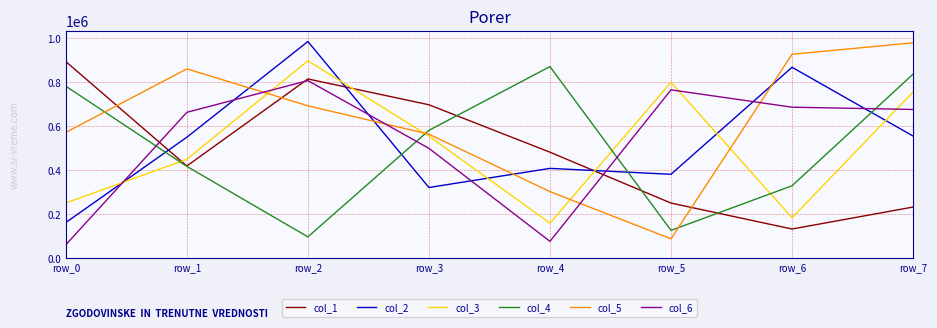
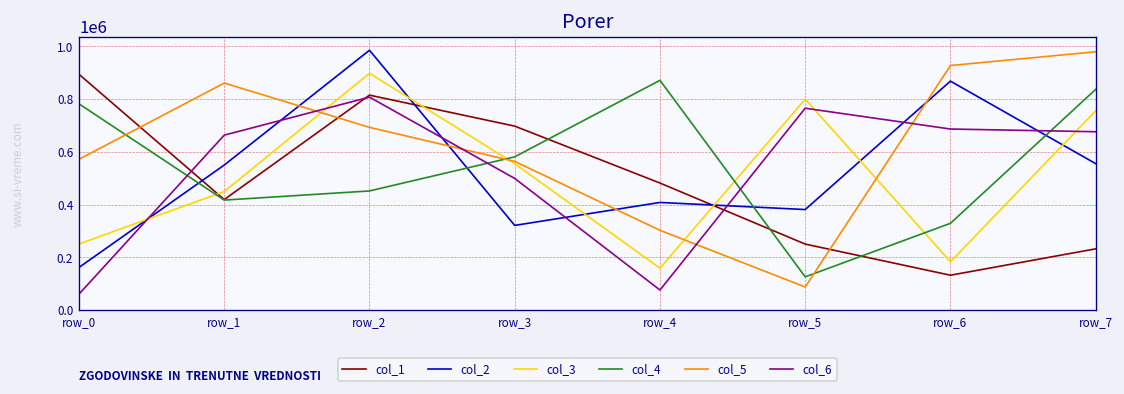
col_4, row_2: 100000 -> 450000
